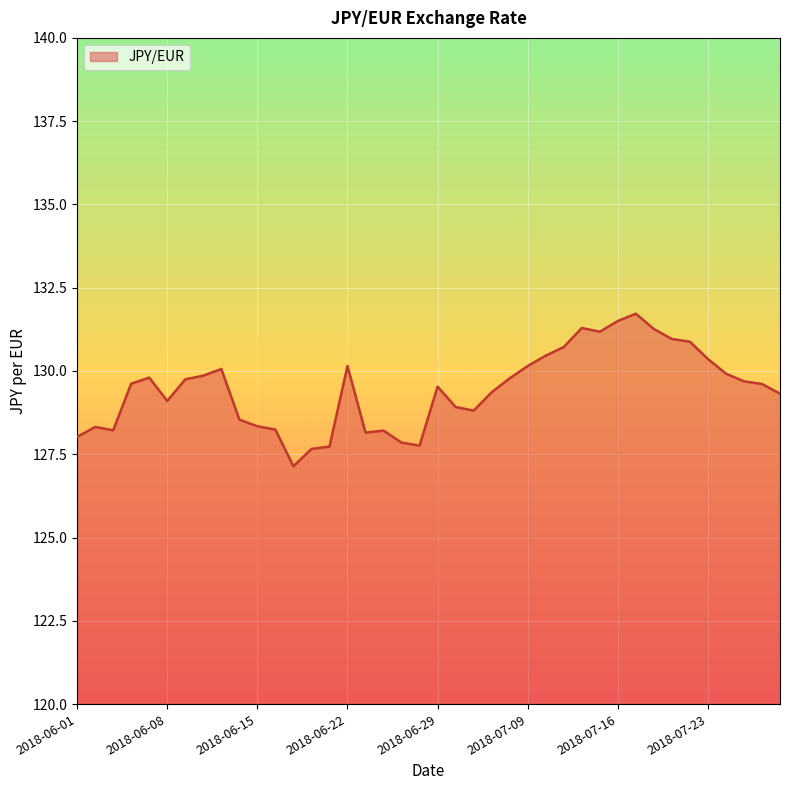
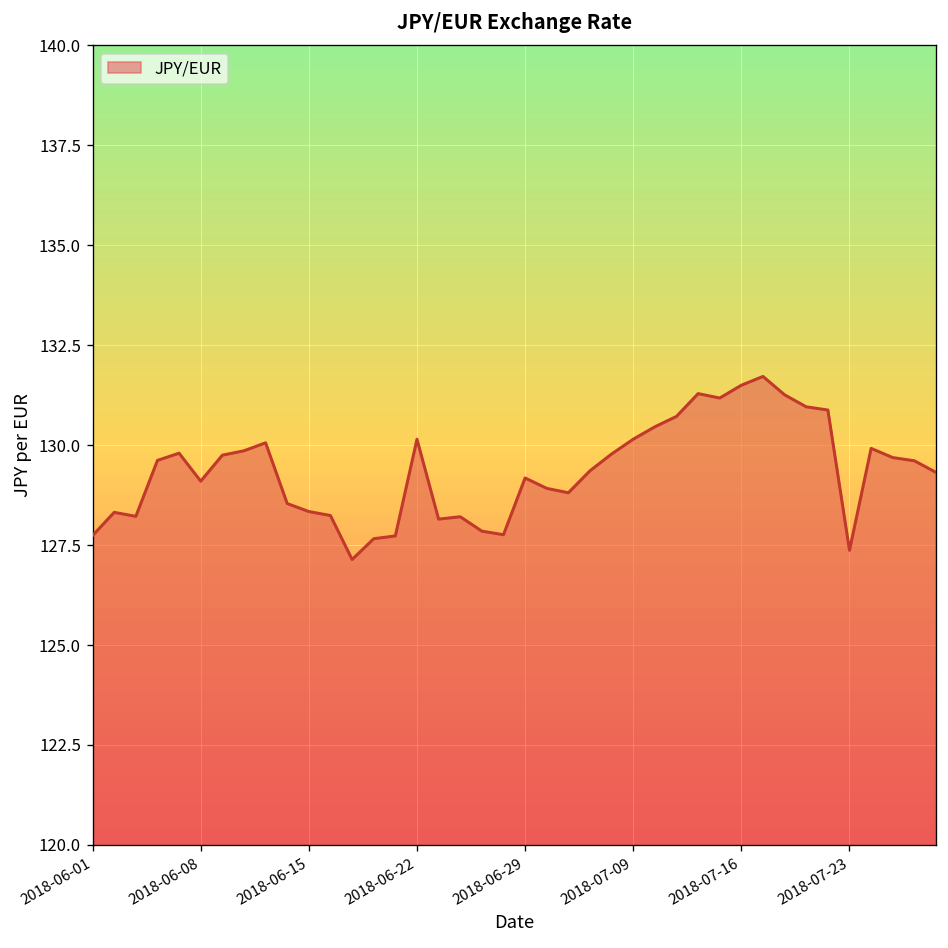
2018-06-01: 128.0 -> 127.7
2018-06-29: 129.5 -> 129.2
2018-07-23: 130.4 -> 127.4
